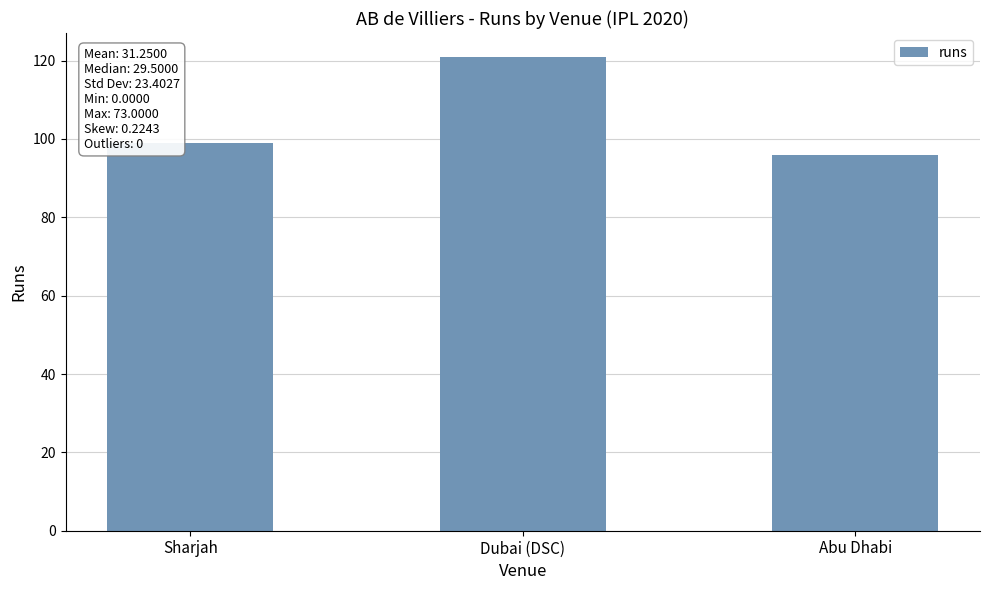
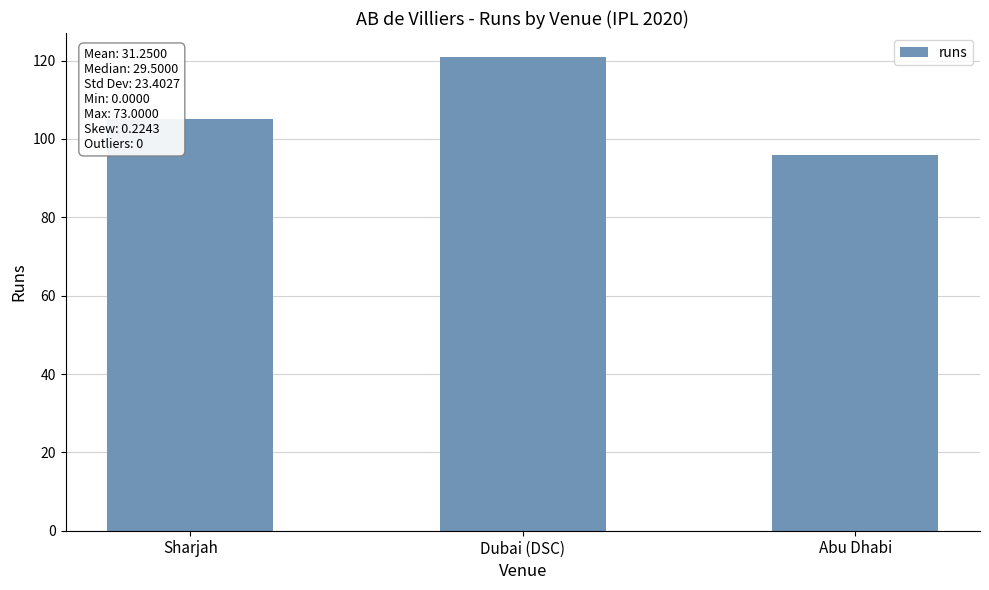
Sharjah: 99 -> 105
